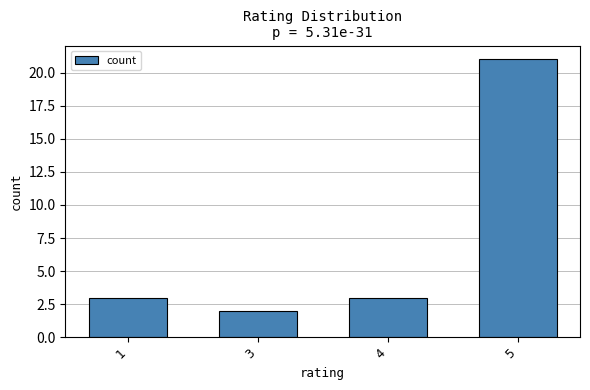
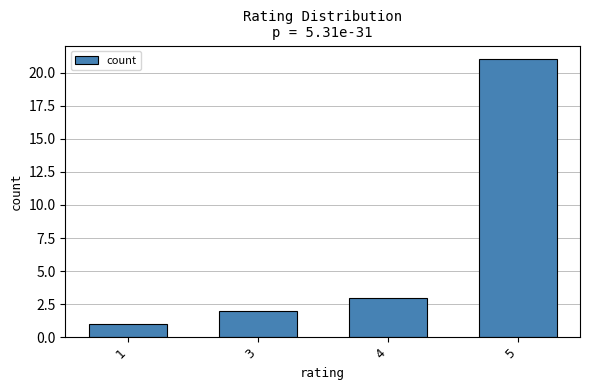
1: 3 -> 1
